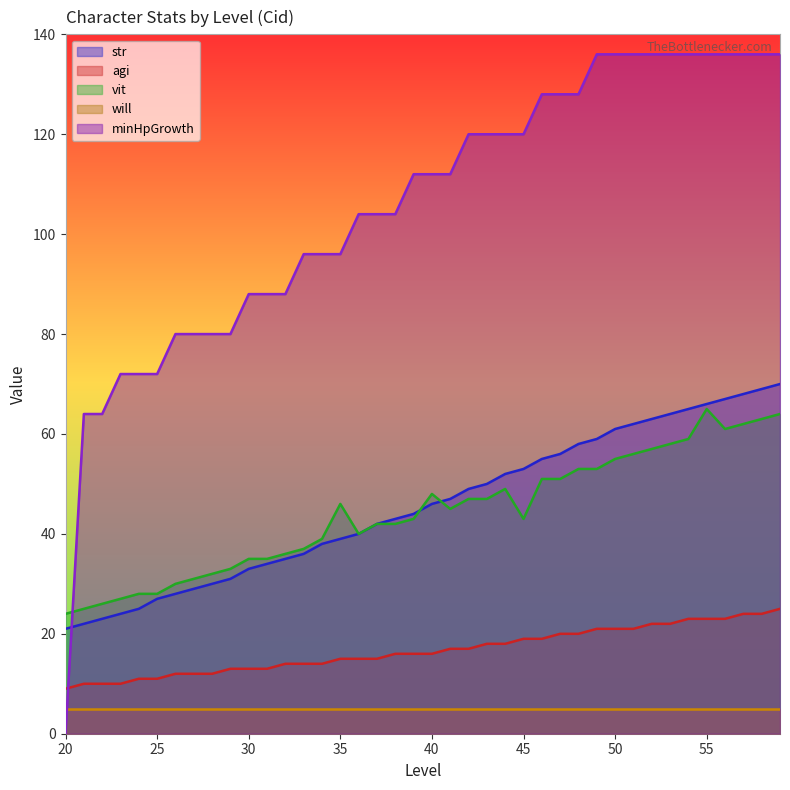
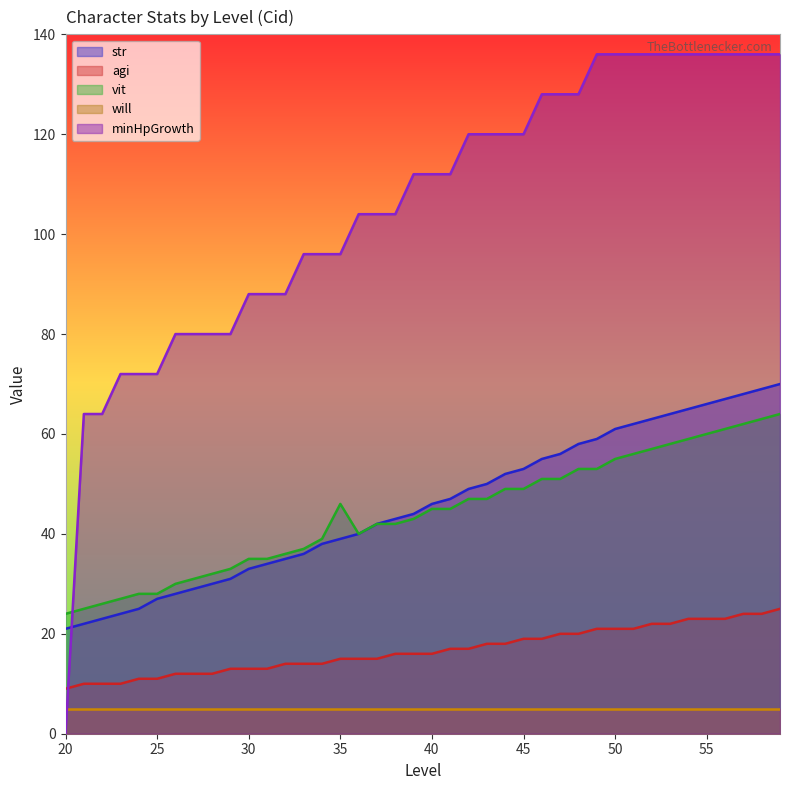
vit, 40: 48 -> 45
vit, 45: 43 -> 49
vit, 55: 65 -> 60
